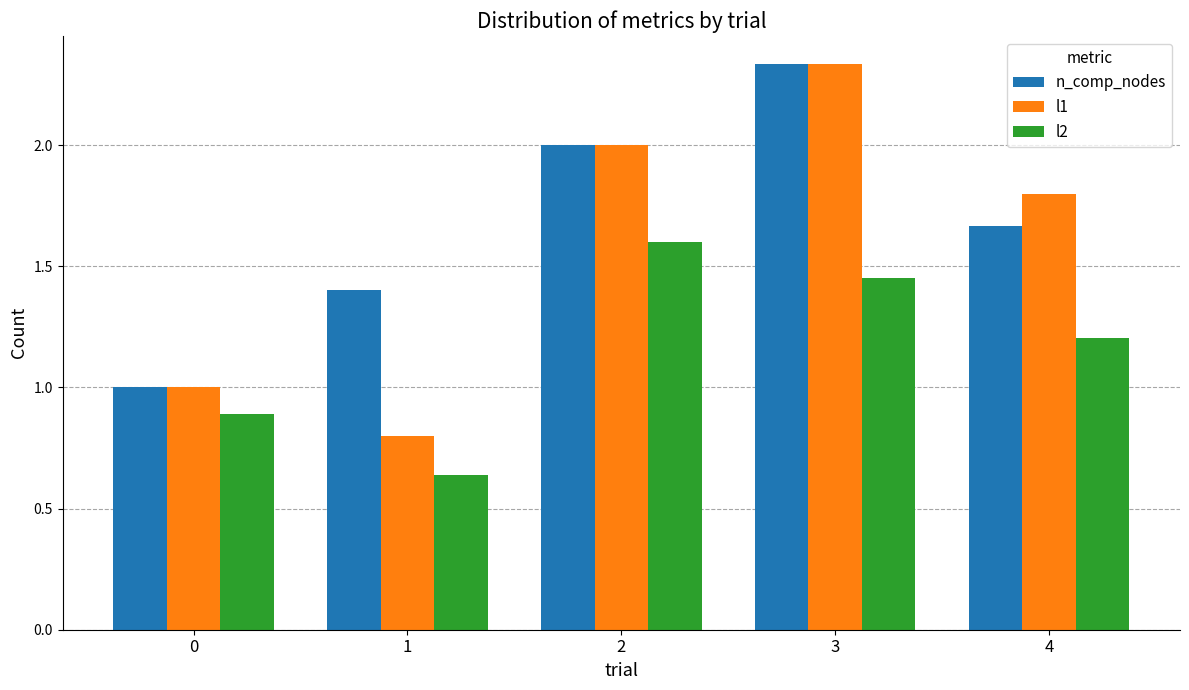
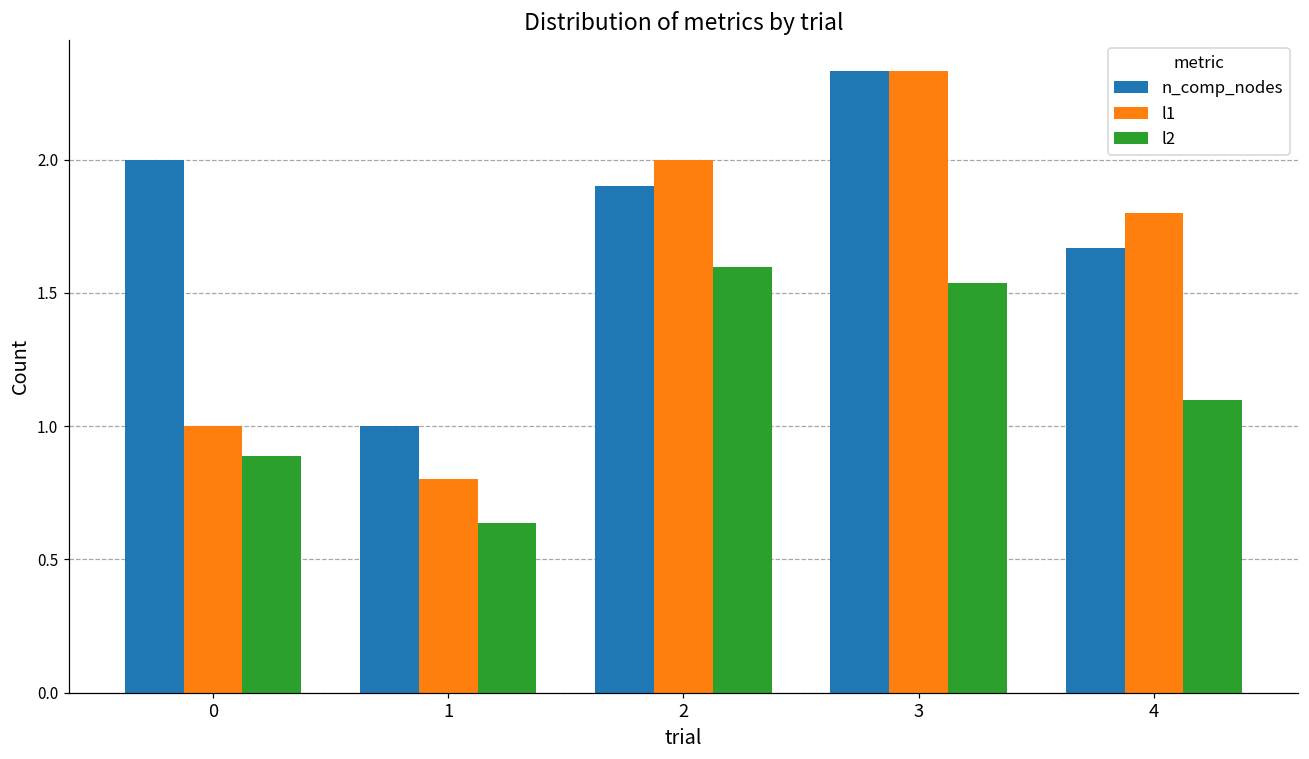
n_comp_nodes, 0: 1 -> 2
n_comp_nodes, 1: 1.4 -> 1.0
n_comp_nodes, 2: 2.0 -> 1.9
l2, 3: 1.45 -> 1.54
l2, 4: 1.20 -> 1.10
